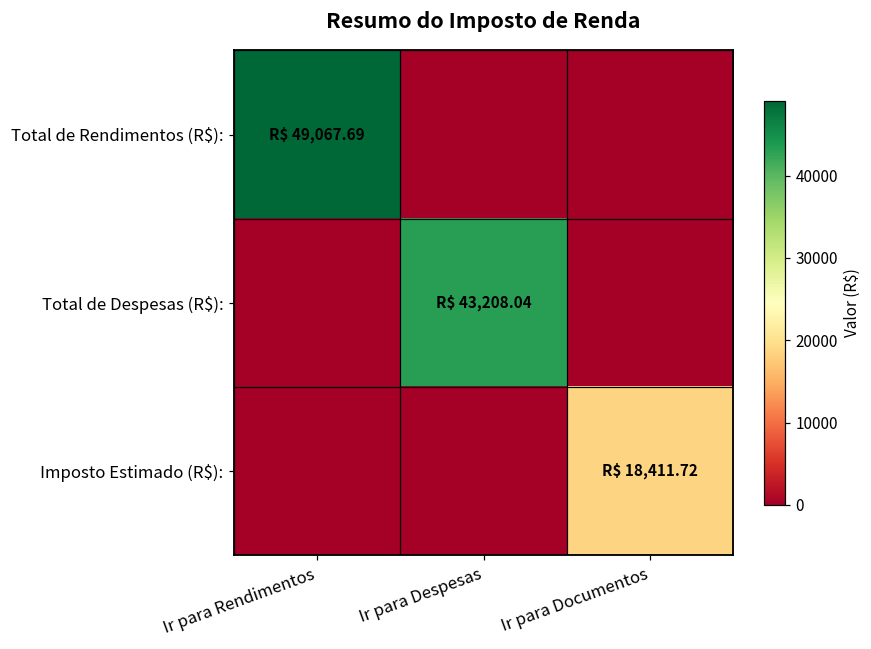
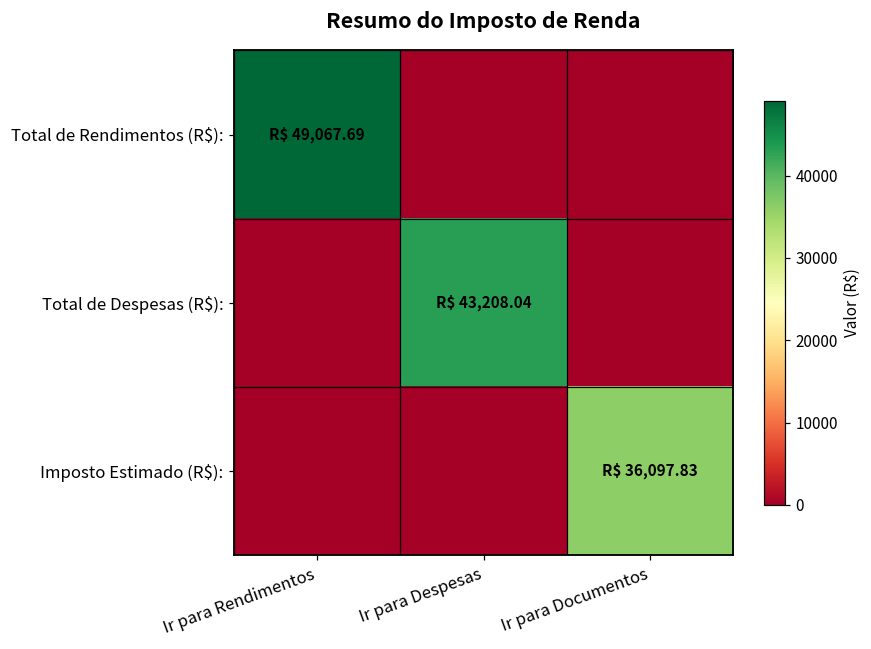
Imposto Estimado (R$):, Ir para Documentos: 18,411.72 -> 36,097.83
